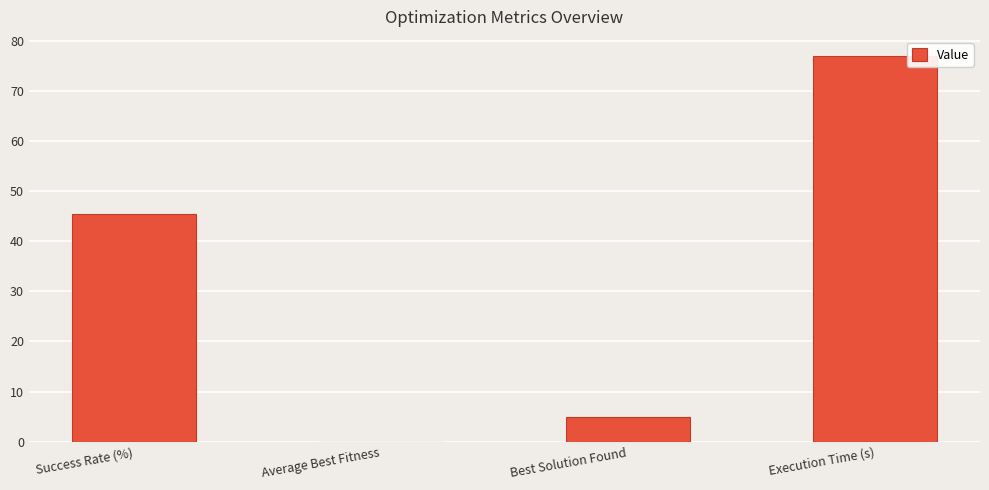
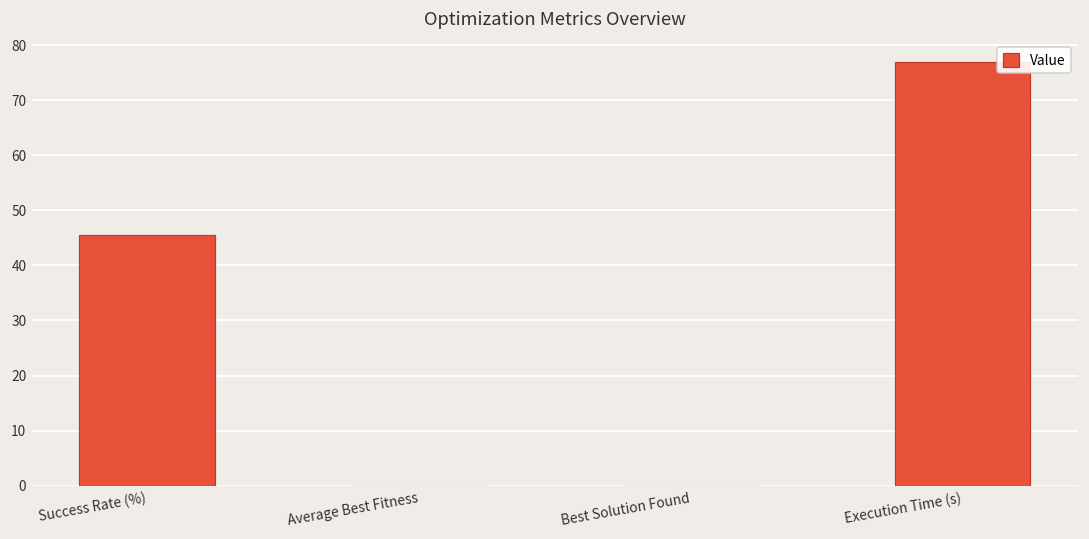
Best Solution Found: 5 -> 0
